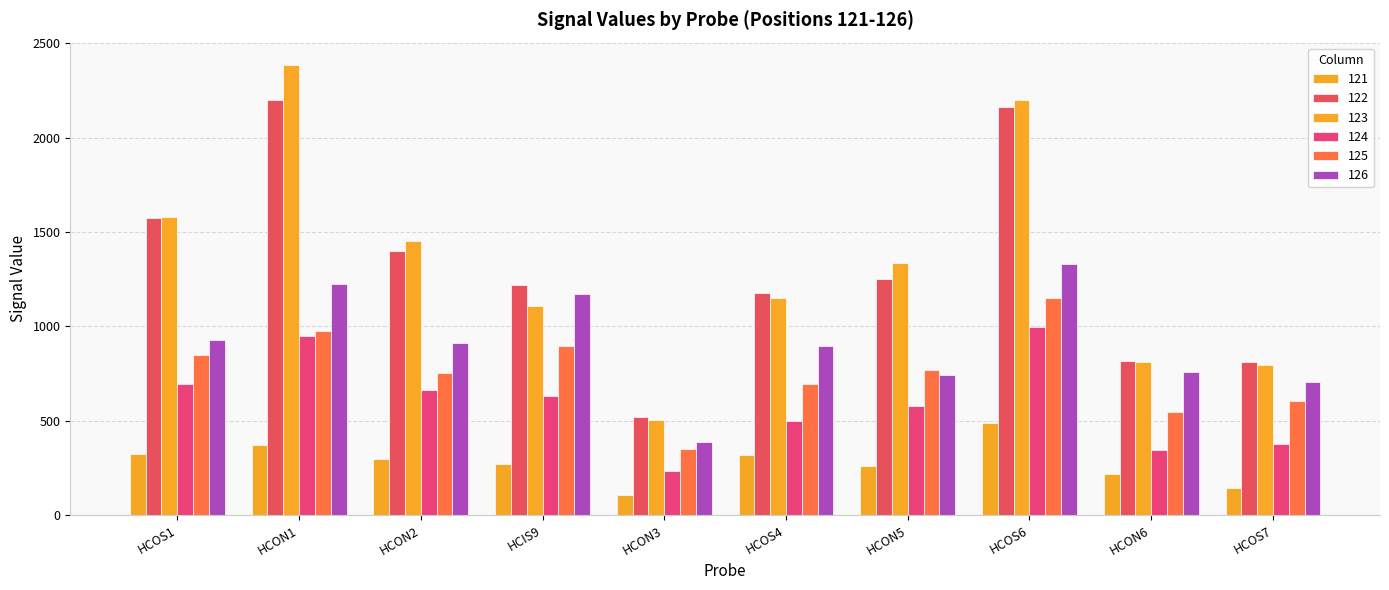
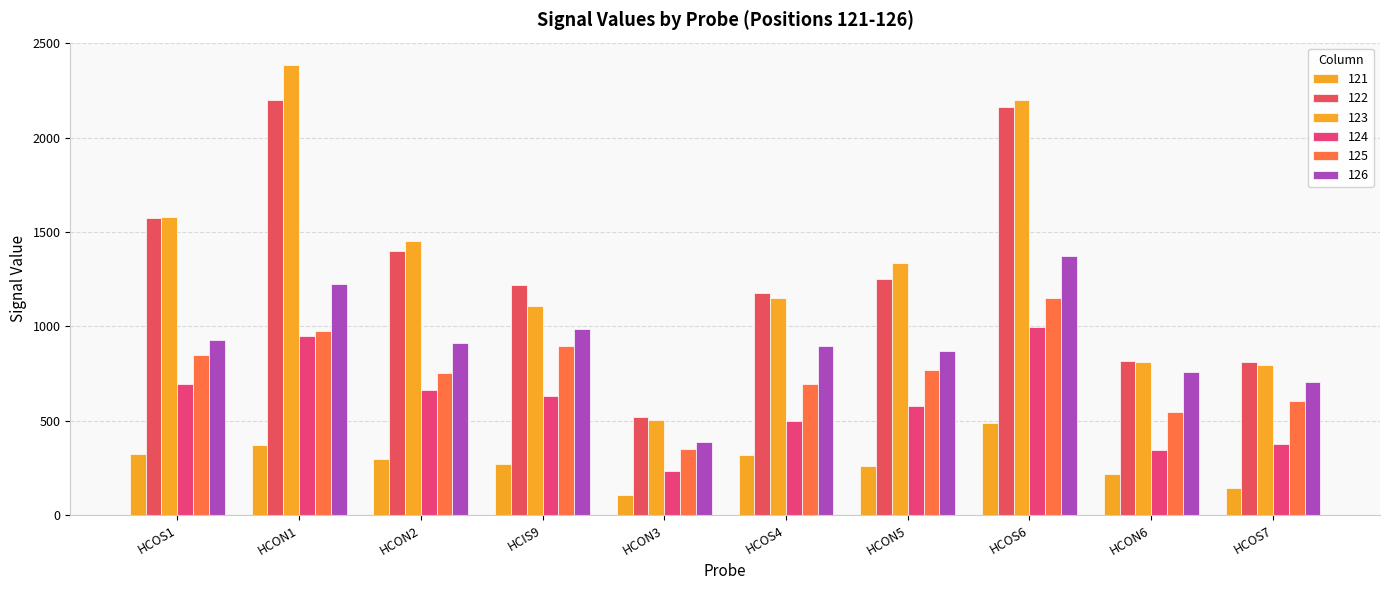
126, HCIS9: 1170 -> 990
126, HCON5: 740 -> 870
126, HCOS6: 1330 -> 1380
